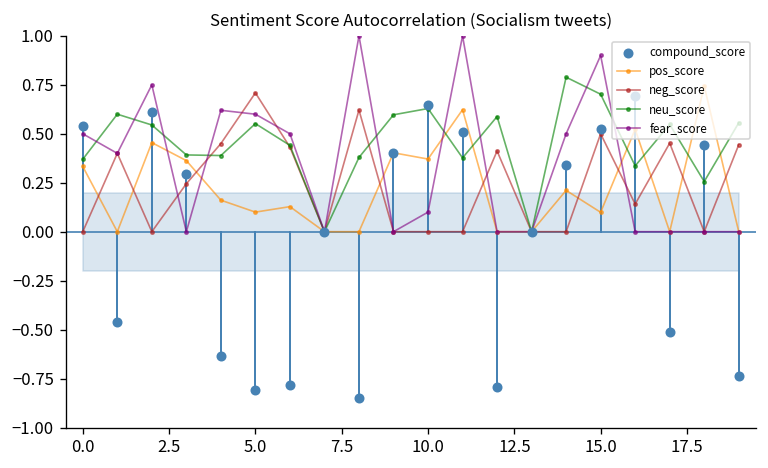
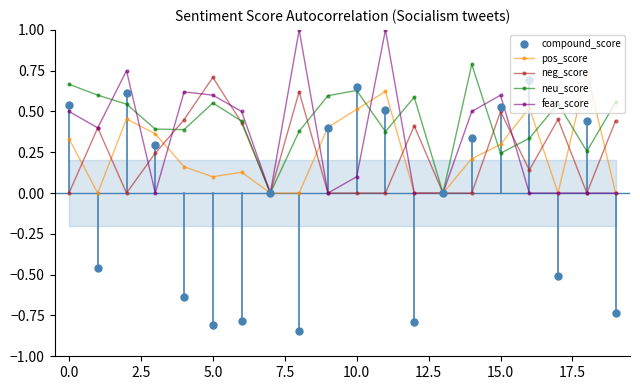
neu_score, 0.0: 0.37 -> 0.67
pos_score, 10.0: 0.37 -> 0.51
pos_score, 15.0: 0.10 -> 0.30
neu_score, 15.0: 0.70 -> 0.24
fear_score, 15.0: 0.9 -> 0.6
